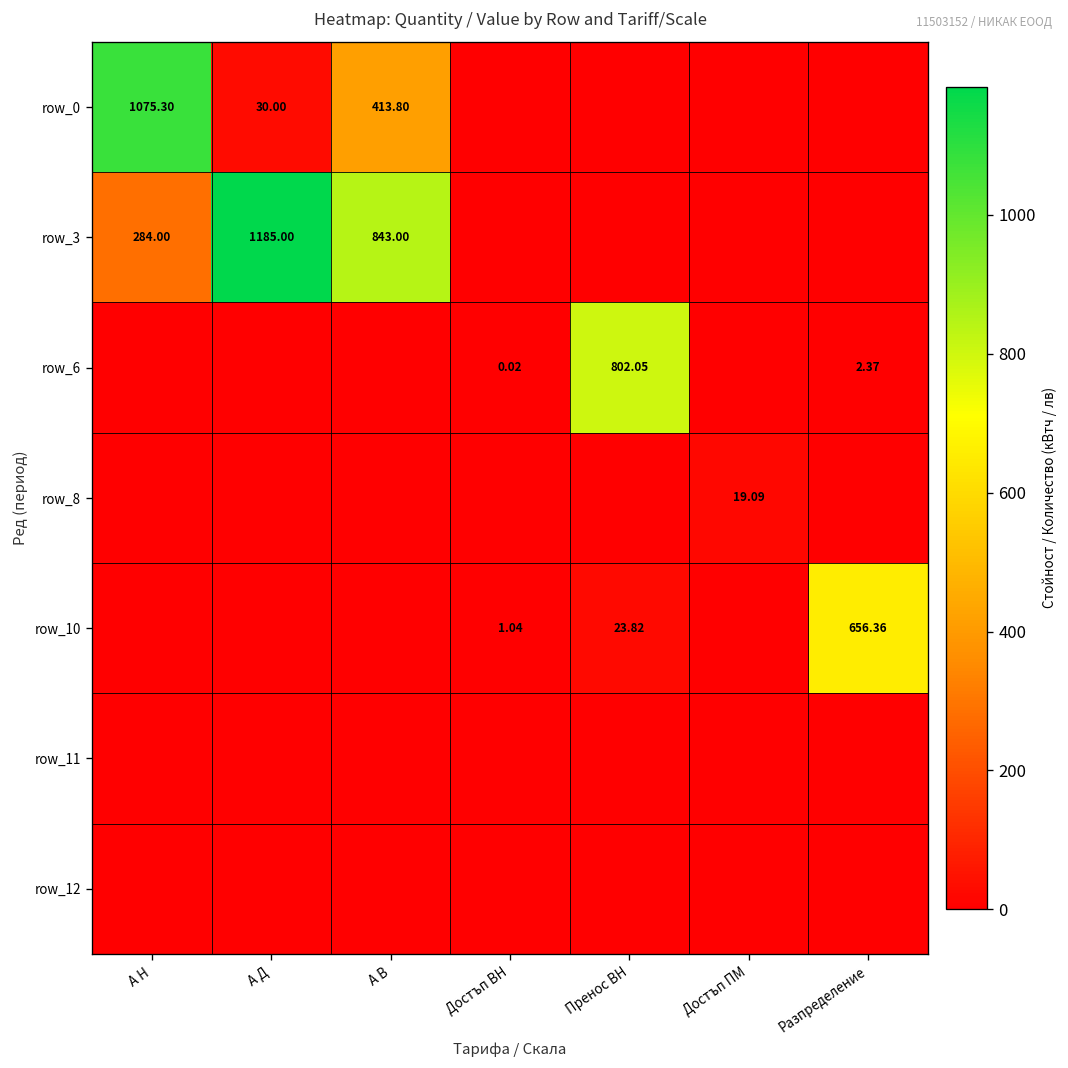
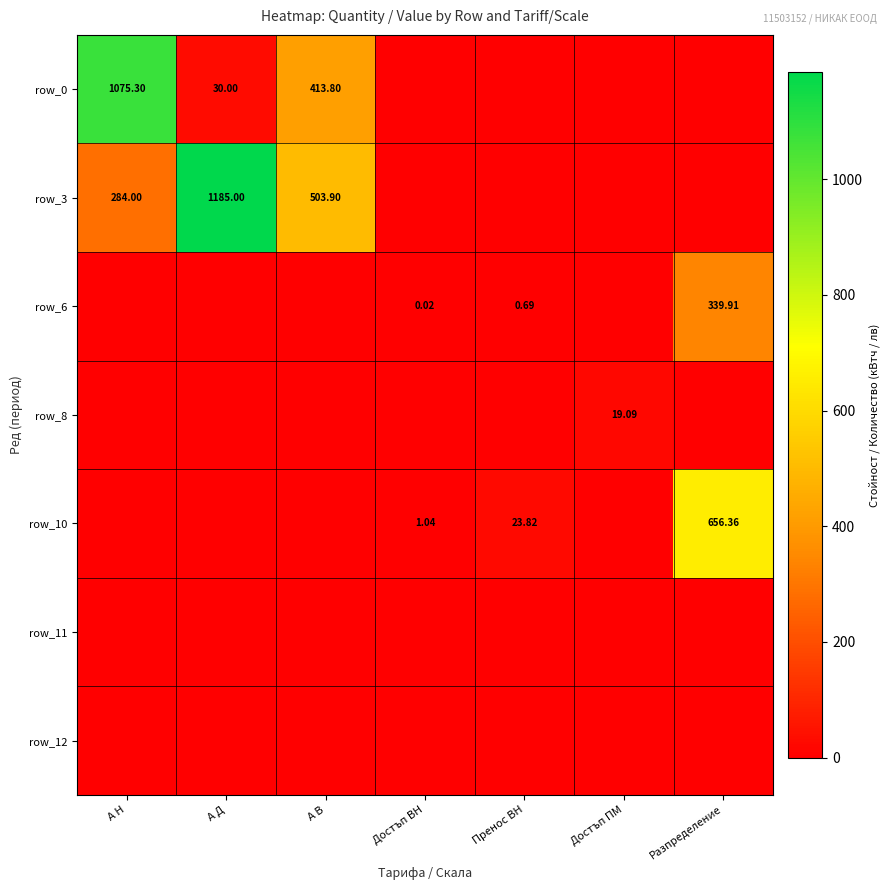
row_3, А В: 843.00 -> 503.90
row_6, Пренос ВН: 802.05 -> 0.69
row_6, Разпределение: 2.37 -> 339.91
